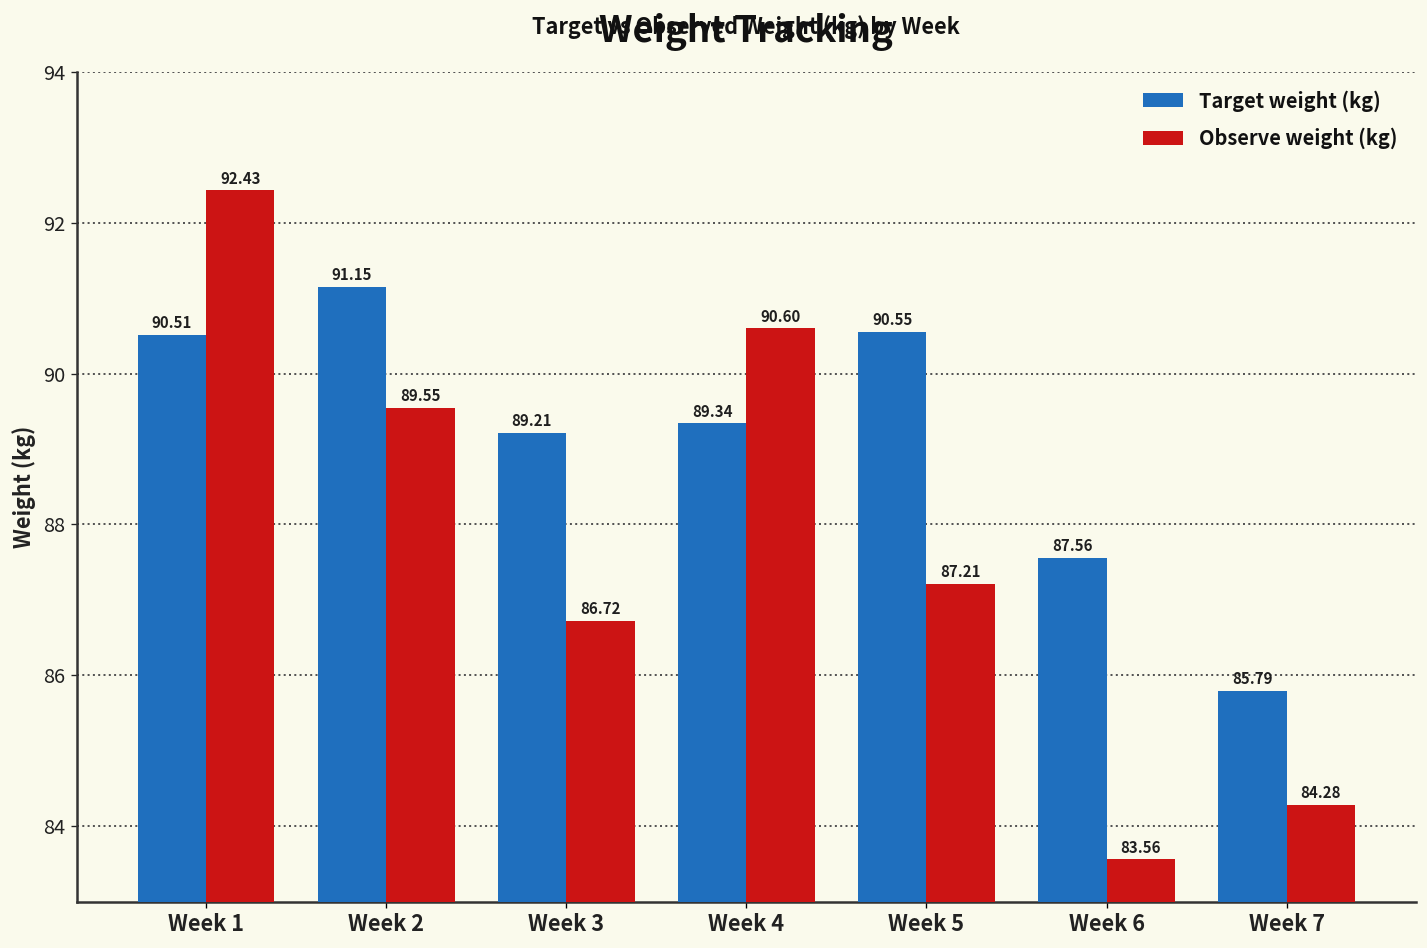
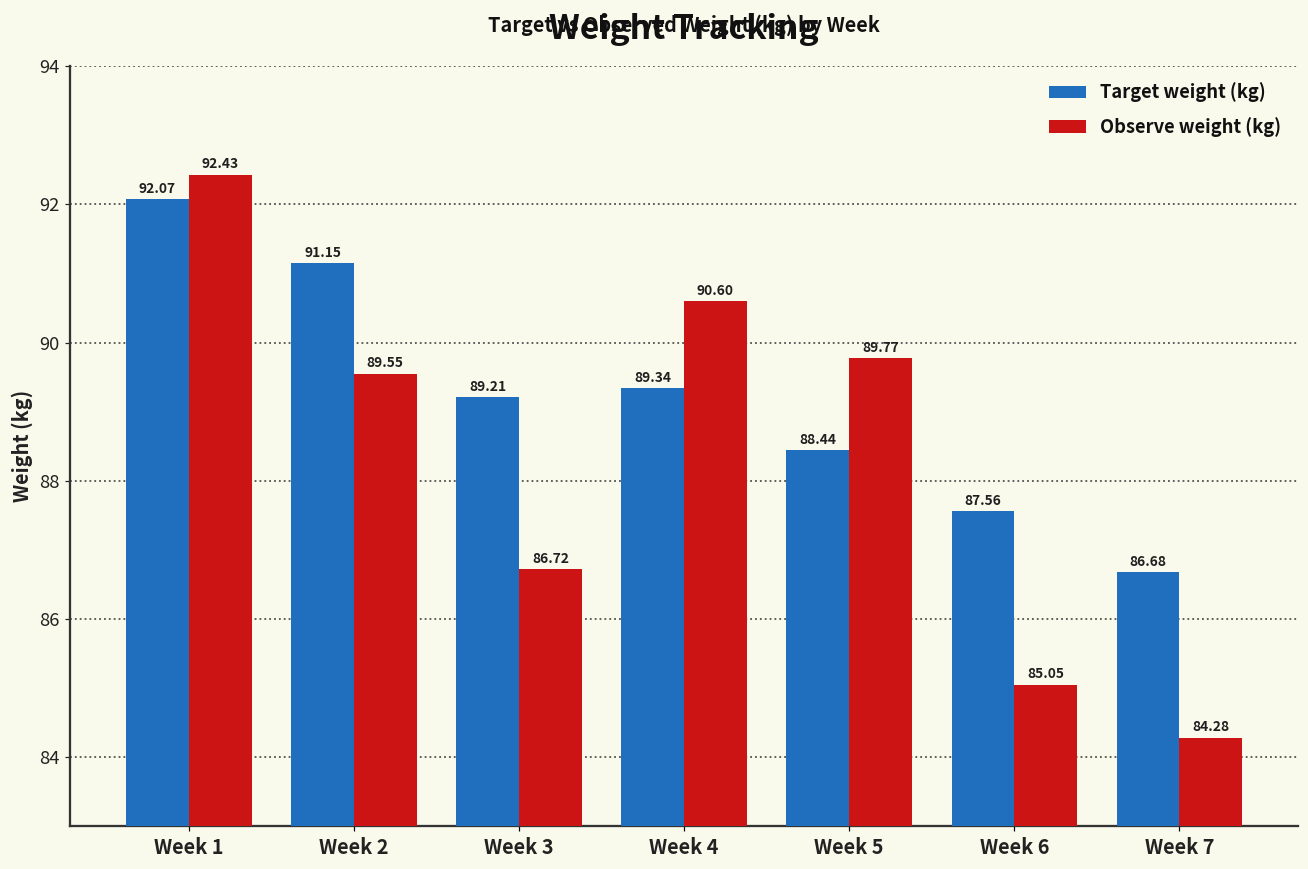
Target weight (kg), Week 1: 90.51 -> 92.07
Target weight (kg), Week 5: 90.55 -> 88.44
Observe weight (kg), Week 5: 87.21 -> 89.77
Observe weight (kg), Week 6: 83.56 -> 85.05
Target weight (kg), Week 7: 85.79 -> 86.68
